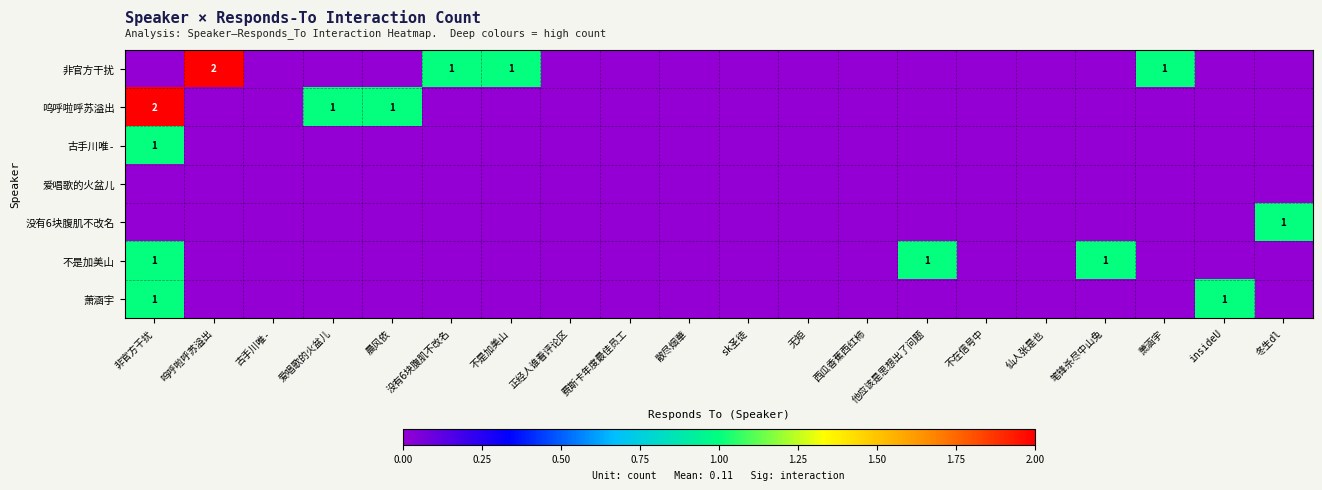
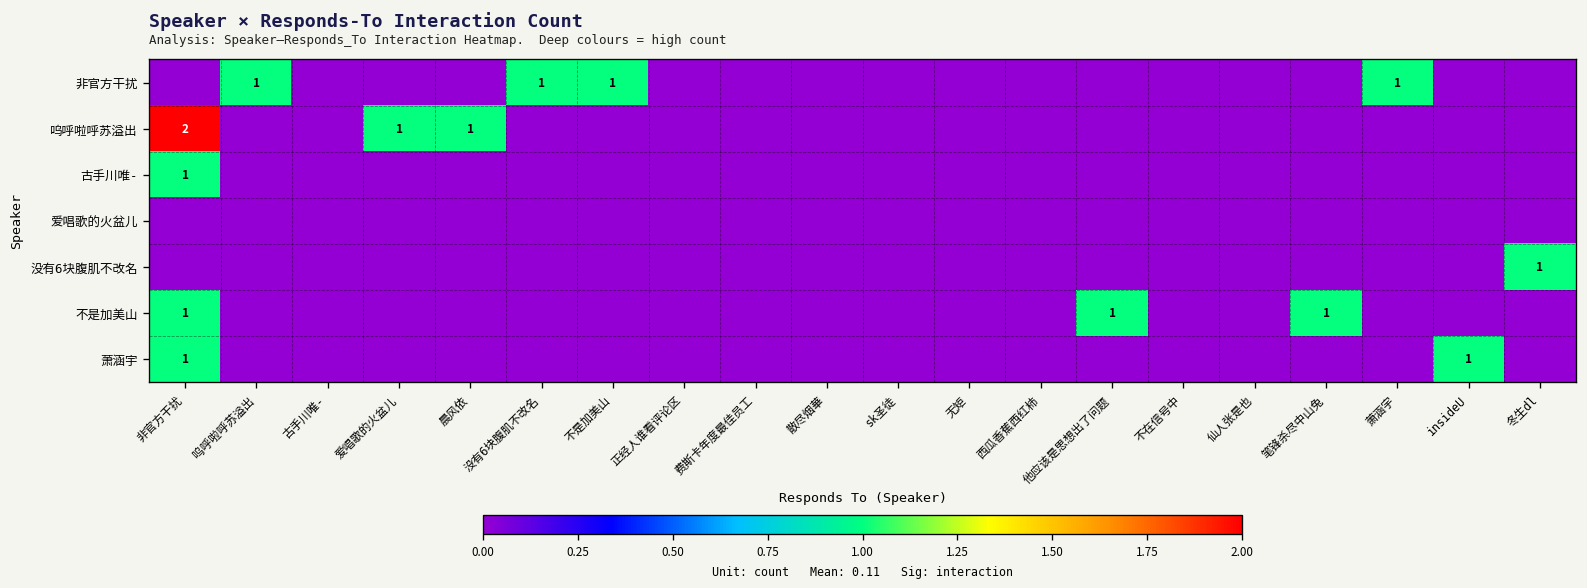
非官方干扰, 呜呼啦呼苏溢出: 2 -> 1
